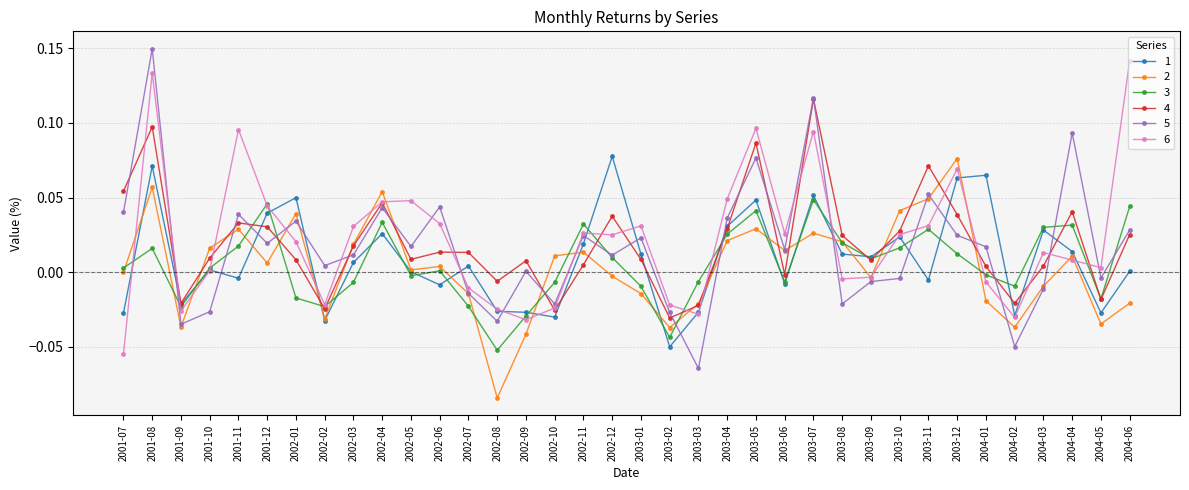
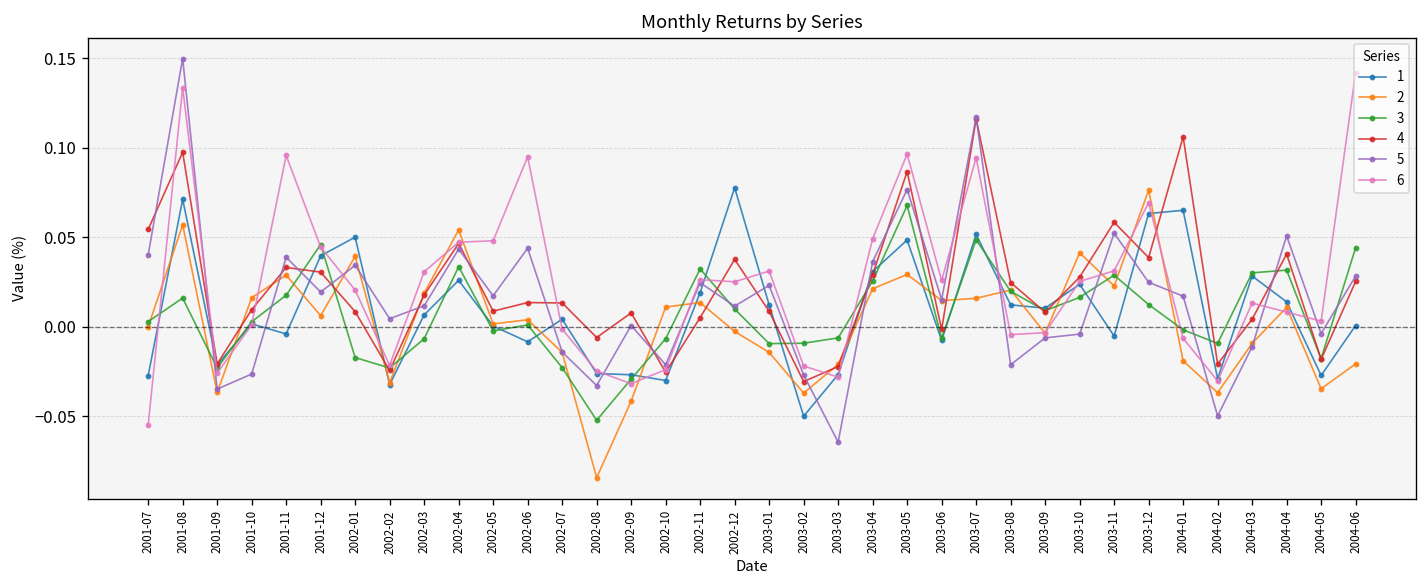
6, 2002-06: 0.033 -> 0.095
6, 2002-07: -0.011 -> -0.001
3, 2003-02: -0.044 -> -0.009
3, 2003-05: 0.041 -> 0.068
2, 2003-07: 0.026 -> 0.016
2, 2003-11: 0.049 -> 0.023
4, 2003-11: 0.071 -> 0.058
4, 2004-01: 0.004 -> 0.106
5, 2004-04: 0.093 -> 0.051
